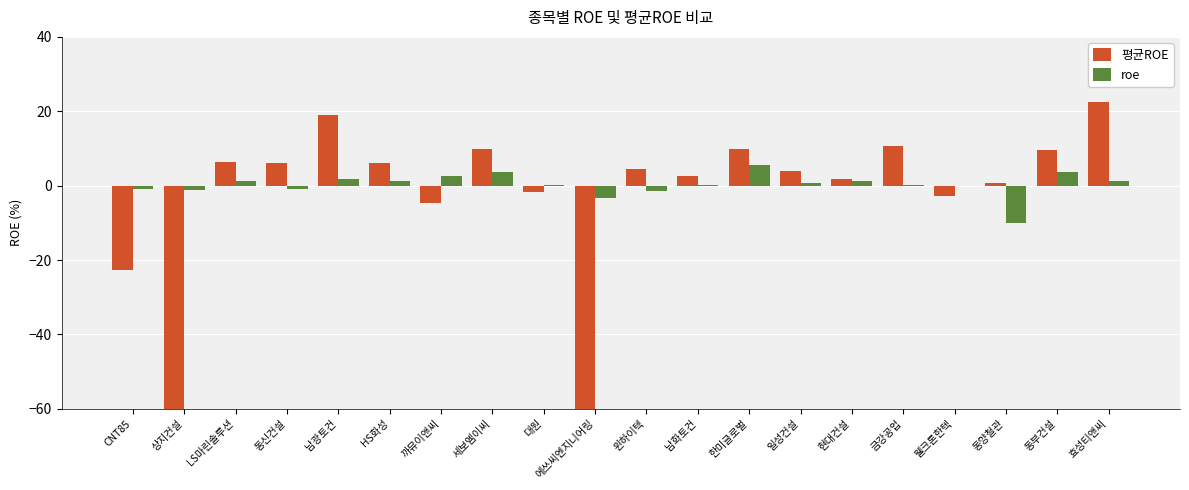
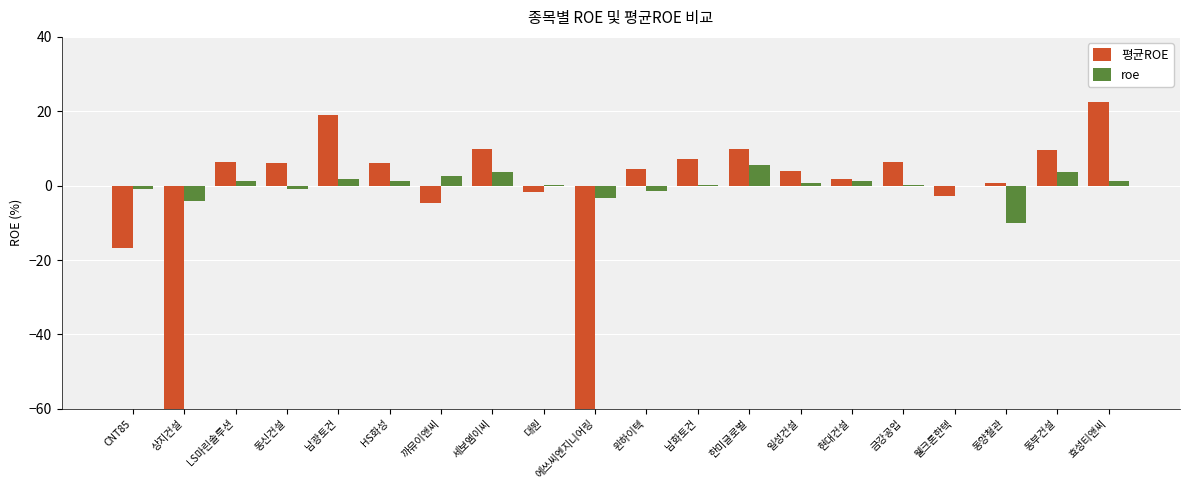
평균ROE, CNT85: -23 -> -17
roe, 상지건설: -1 -> -4
평균ROE, 남화토건: 3 -> 7
평균ROE, 금강공업: 11 -> 6
